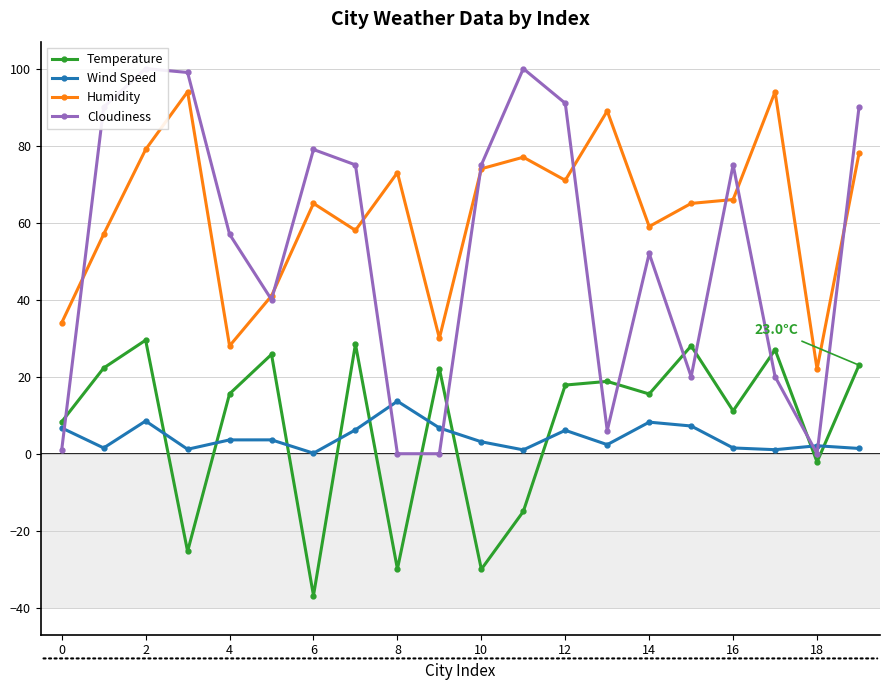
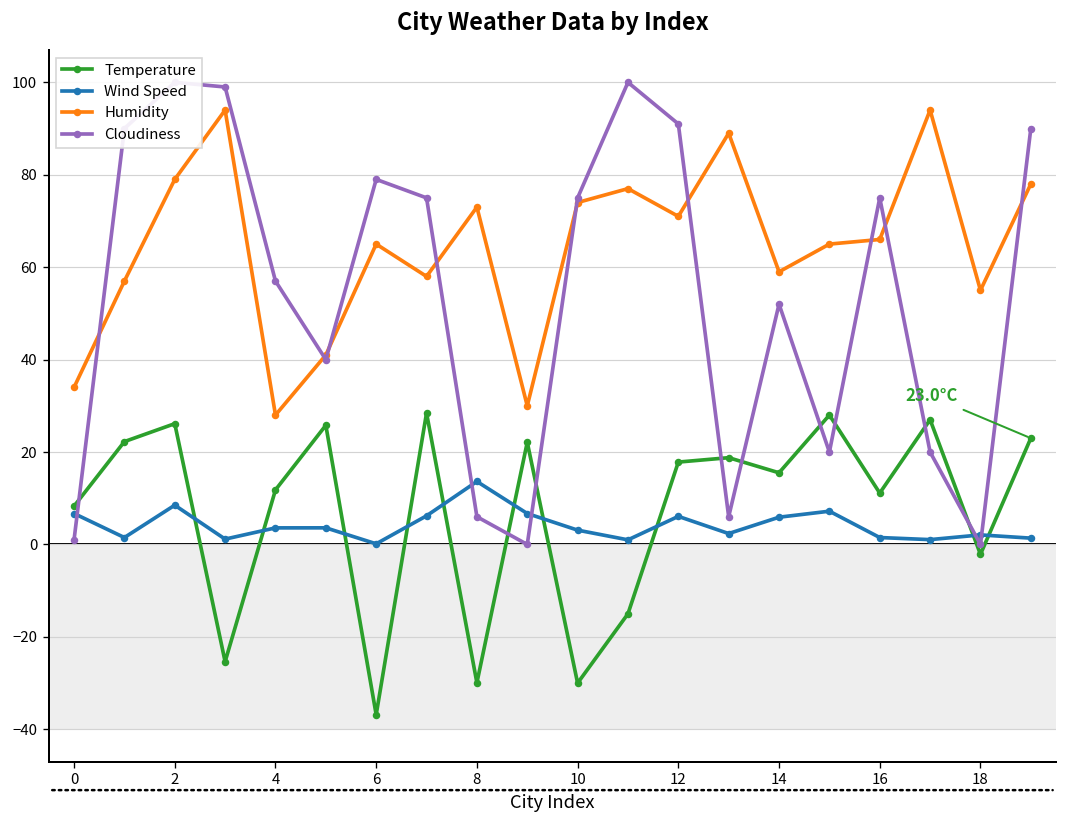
Temperature, 2: 29 -> 26
Temperature, 4: 16 -> 12
Cloudiness, 8: 0 -> 6
Wind Speed, 14: 8 -> 6
Humidity, 18: 22 -> 55
